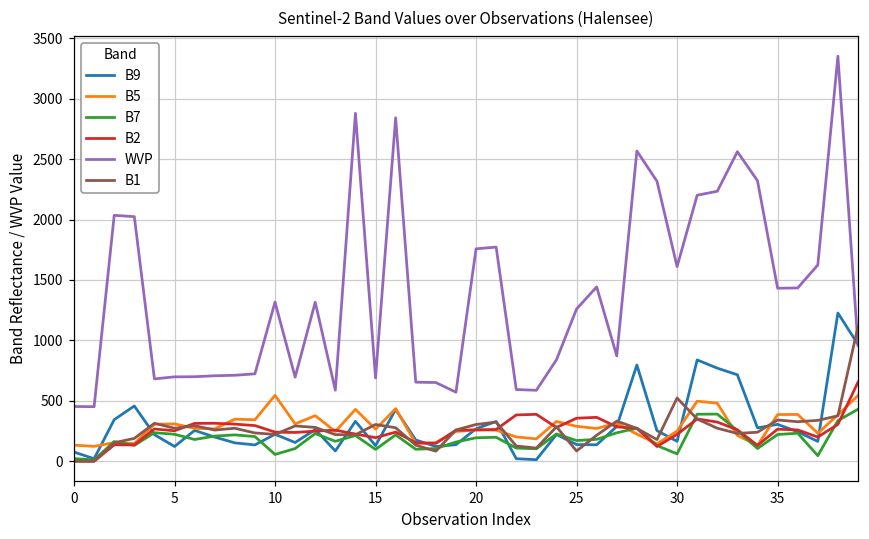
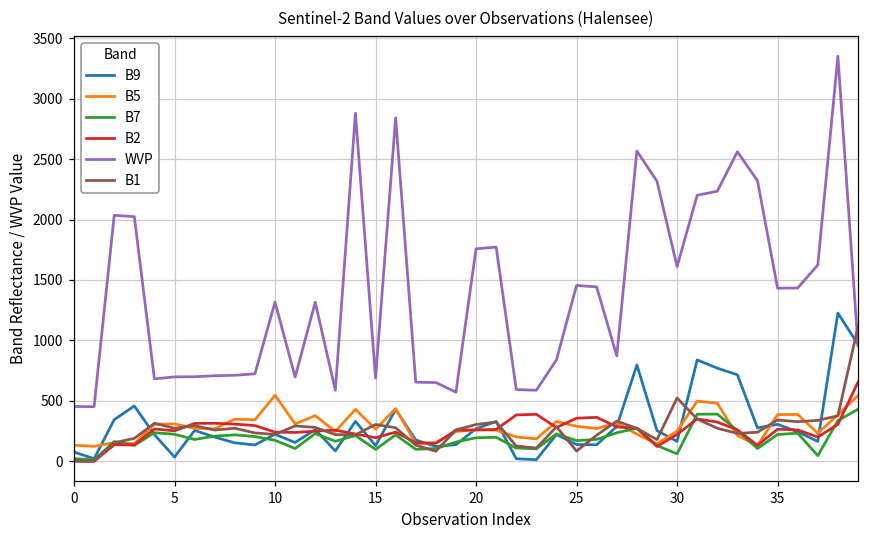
B9, 5: 120 -> 40
B7, 10: 60 -> 170
WVP, 25: 1260 -> 1460
